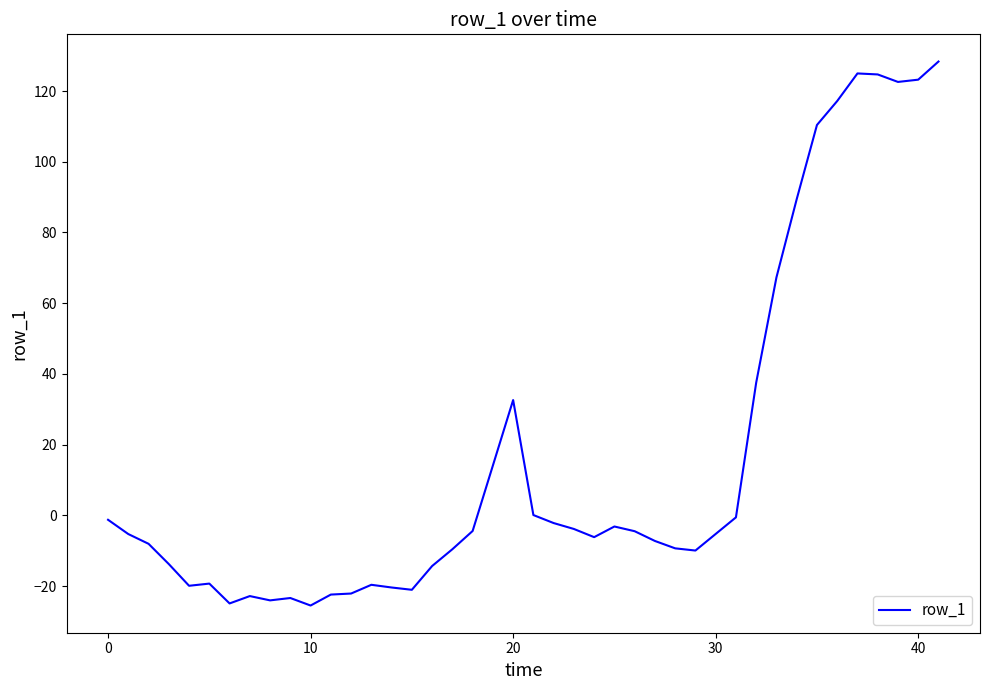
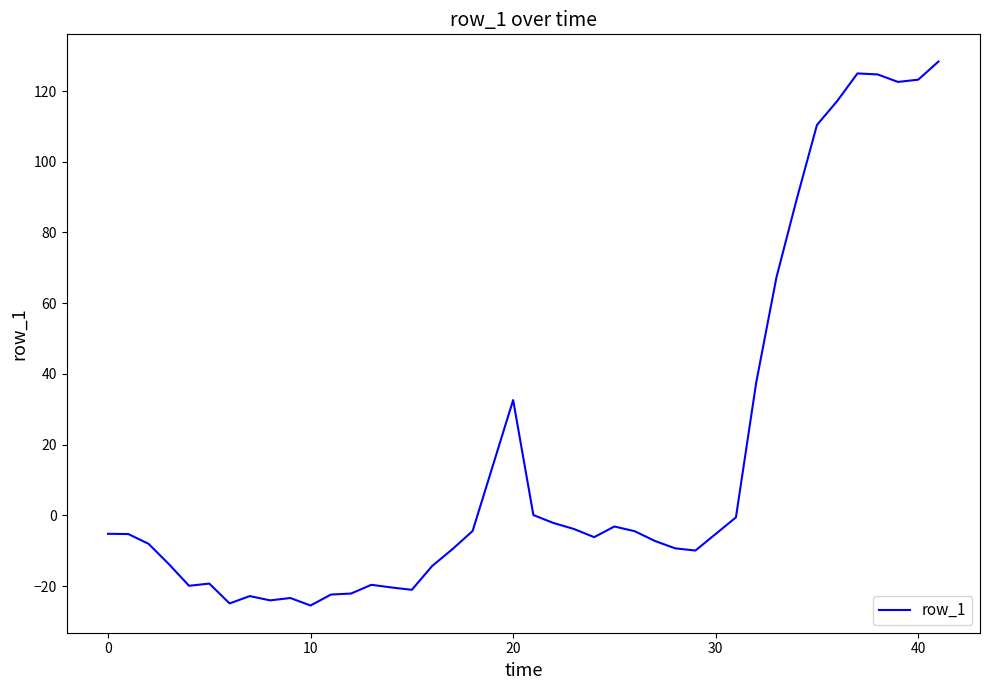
0: -1 -> -5
